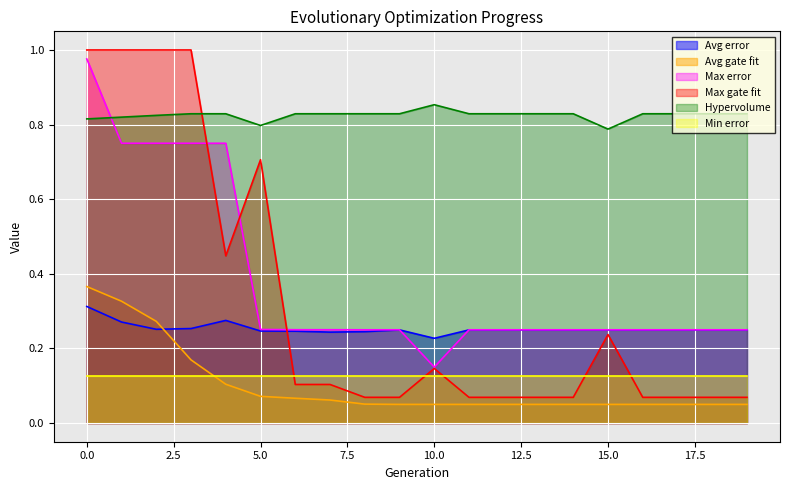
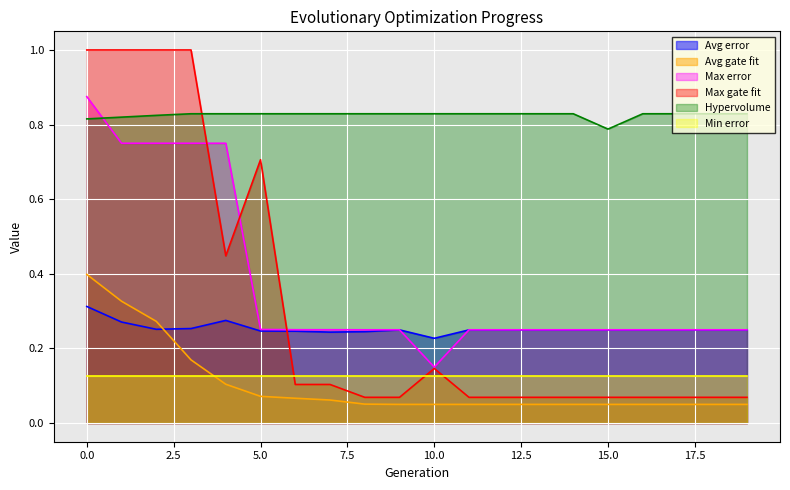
Avg gate fit, 0.0: 0.37 -> 0.40
Max error, 0.0: 0.98 -> 0.88
Hypervolume, 5.0: 0.80 -> 0.83
Hypervolume, 10.0: 0.85 -> 0.83
Max gate fit, 15.0: 0.24 -> 0.07
